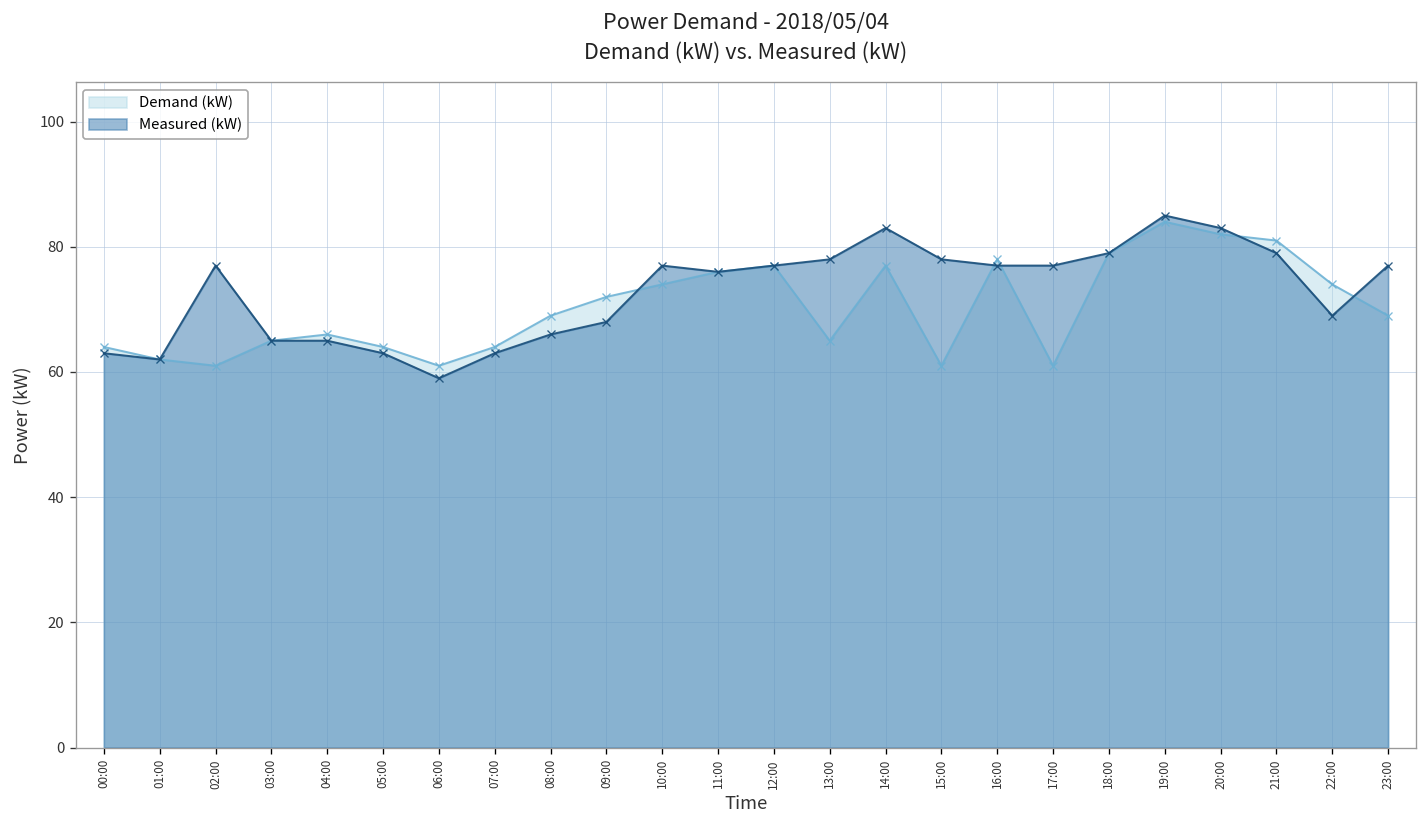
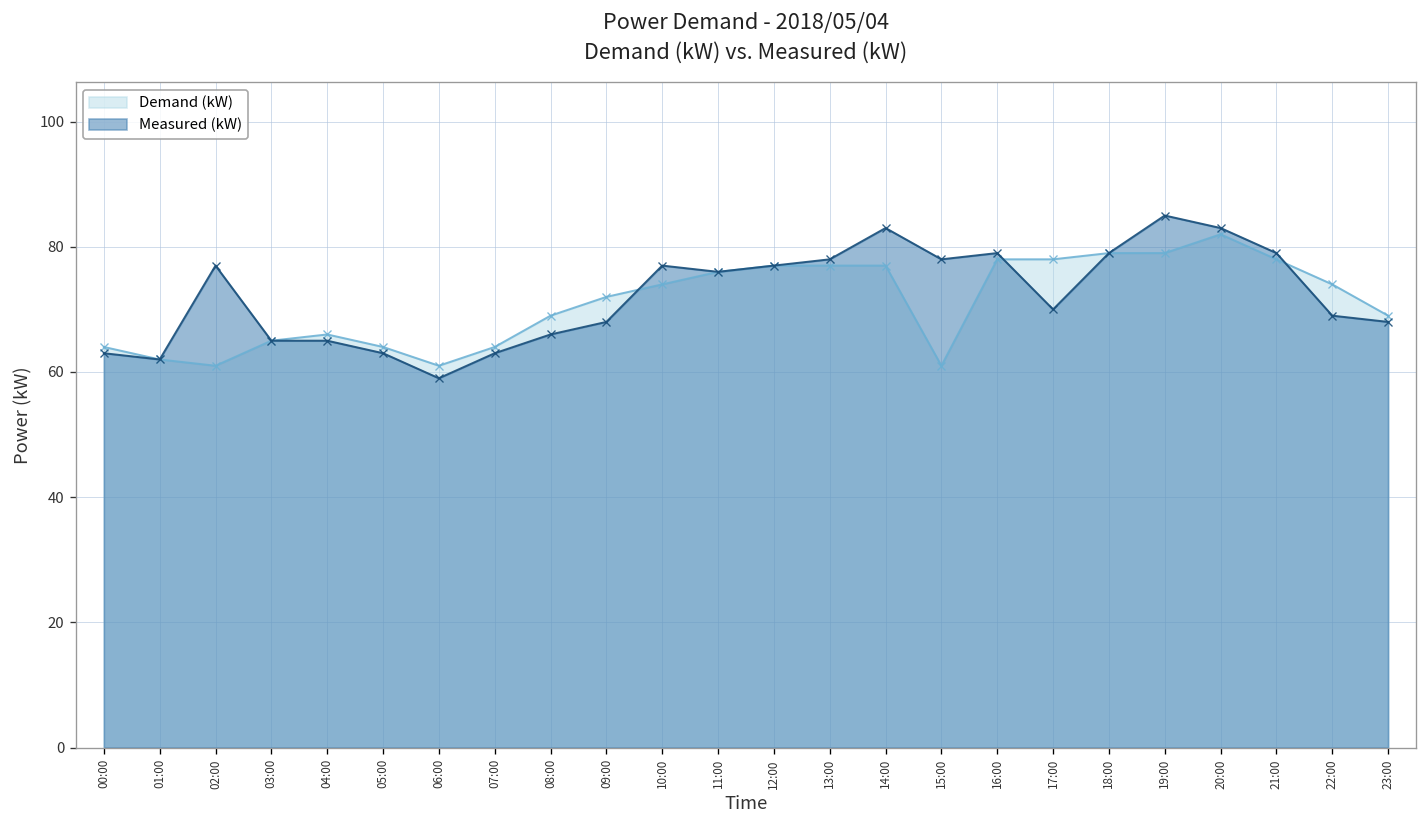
Demand (kW), 13:00: 65 -> 77
Measured (kW), 16:00: 77 -> 79
Demand (kW), 17:00: 61 -> 78
Measured (kW), 17:00: 77 -> 70
Demand (kW), 19:00: 84 -> 79
Demand (kW), 21:00: 81 -> 78
Measured (kW), 23:00: 77 -> 68
